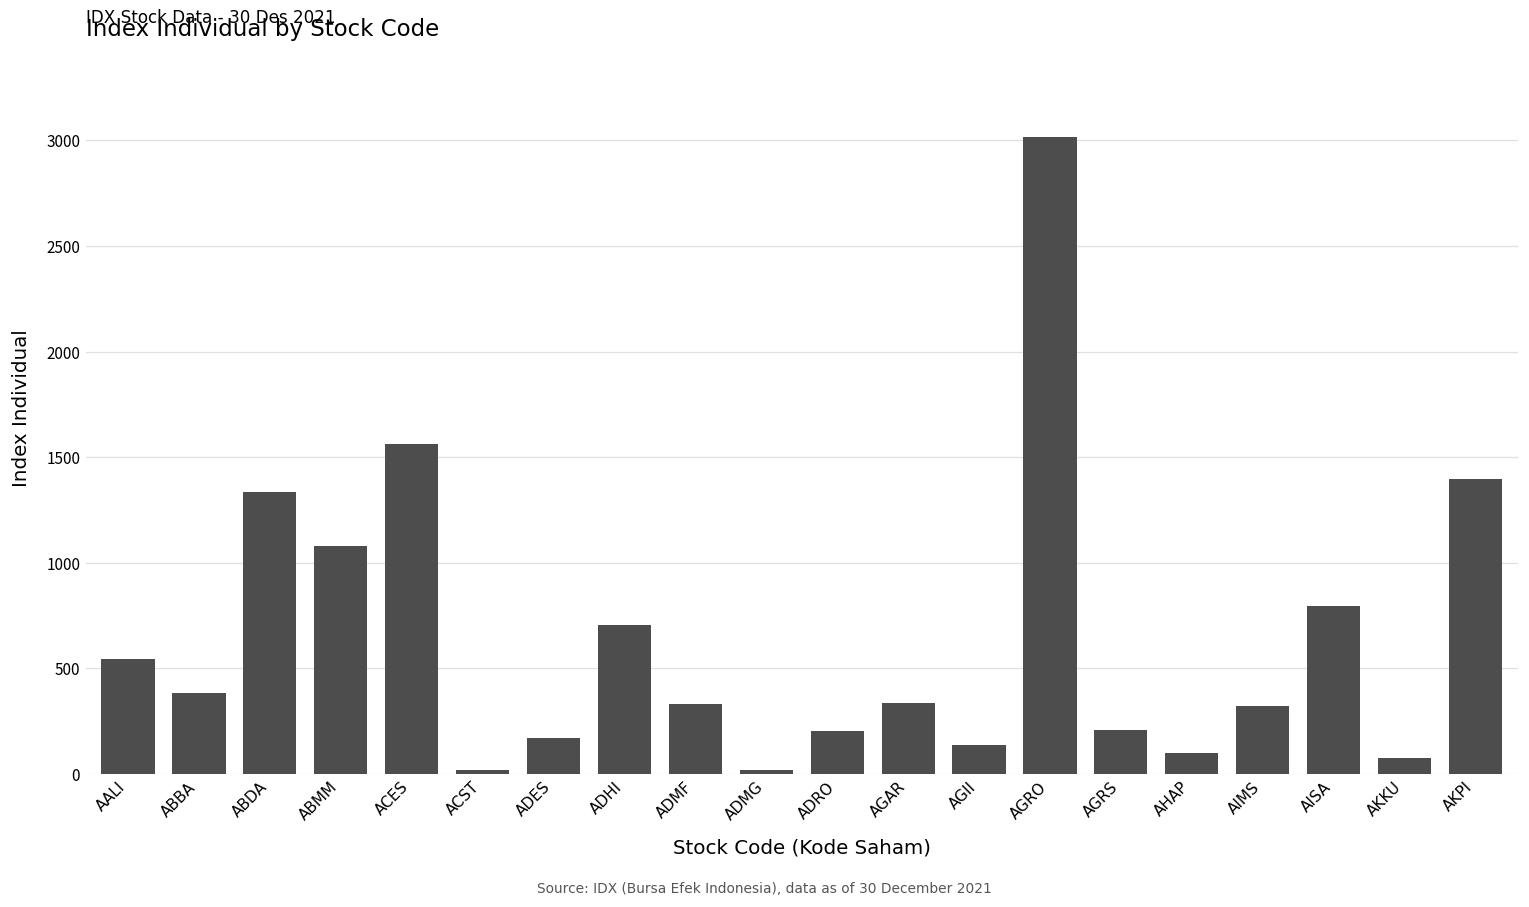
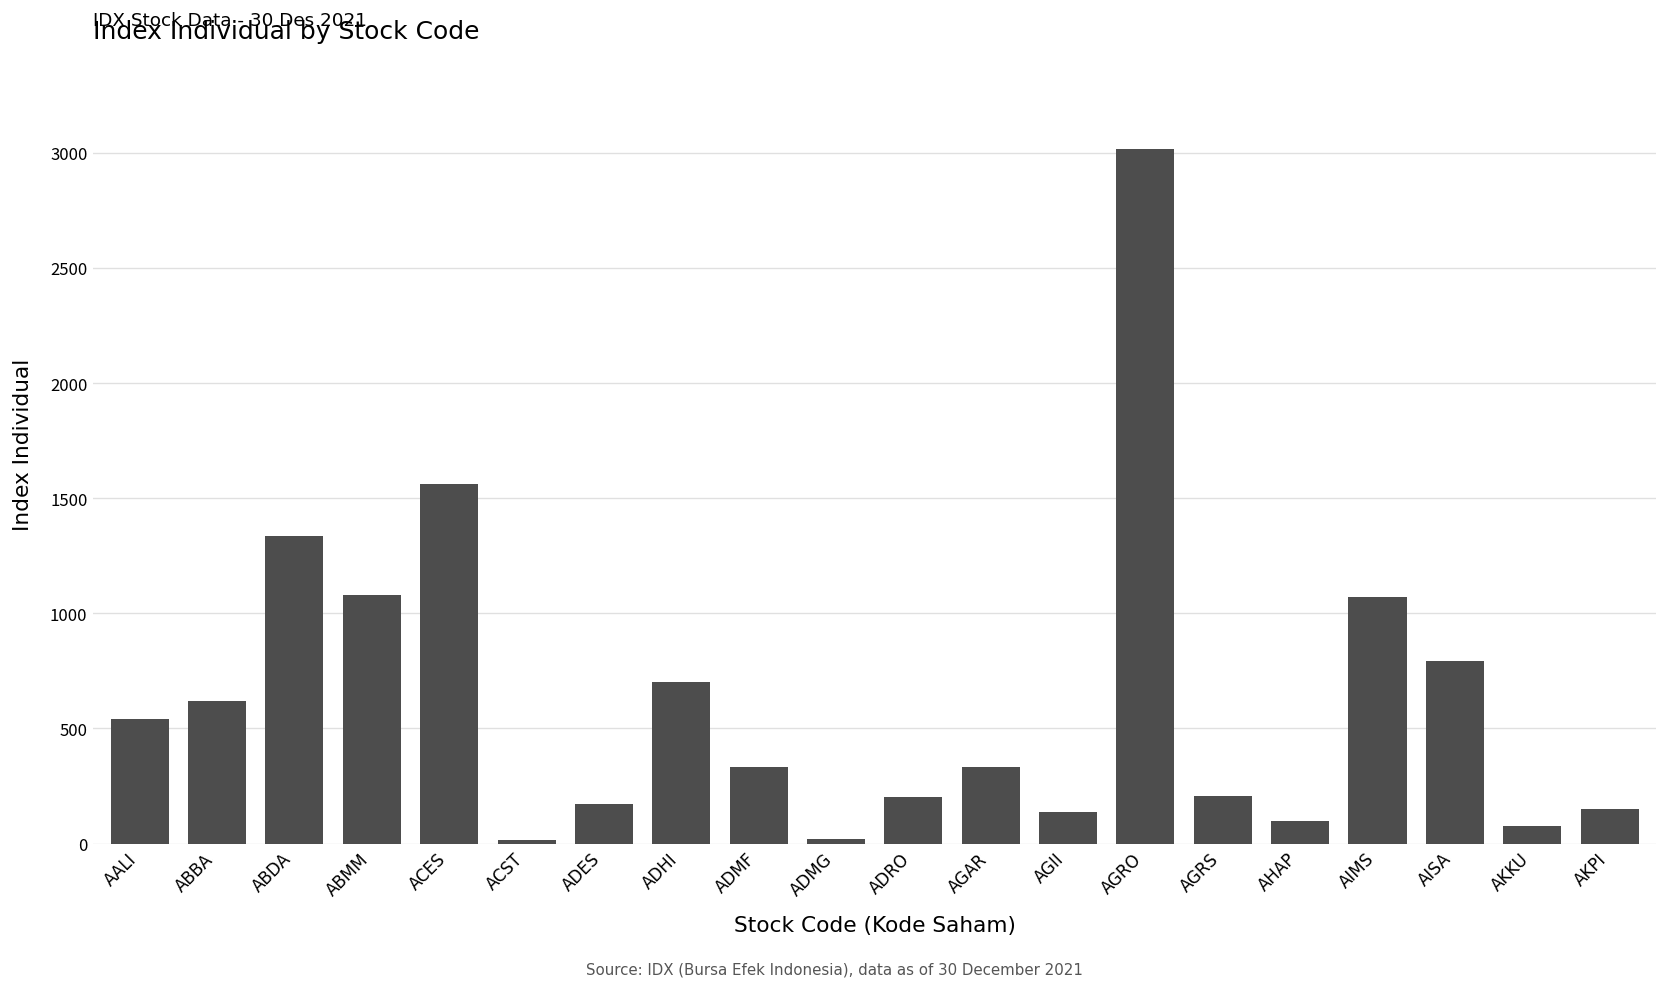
ABBA: 380 -> 620
AIMS: 320 -> 1070
AKPI: 1400 -> 150
